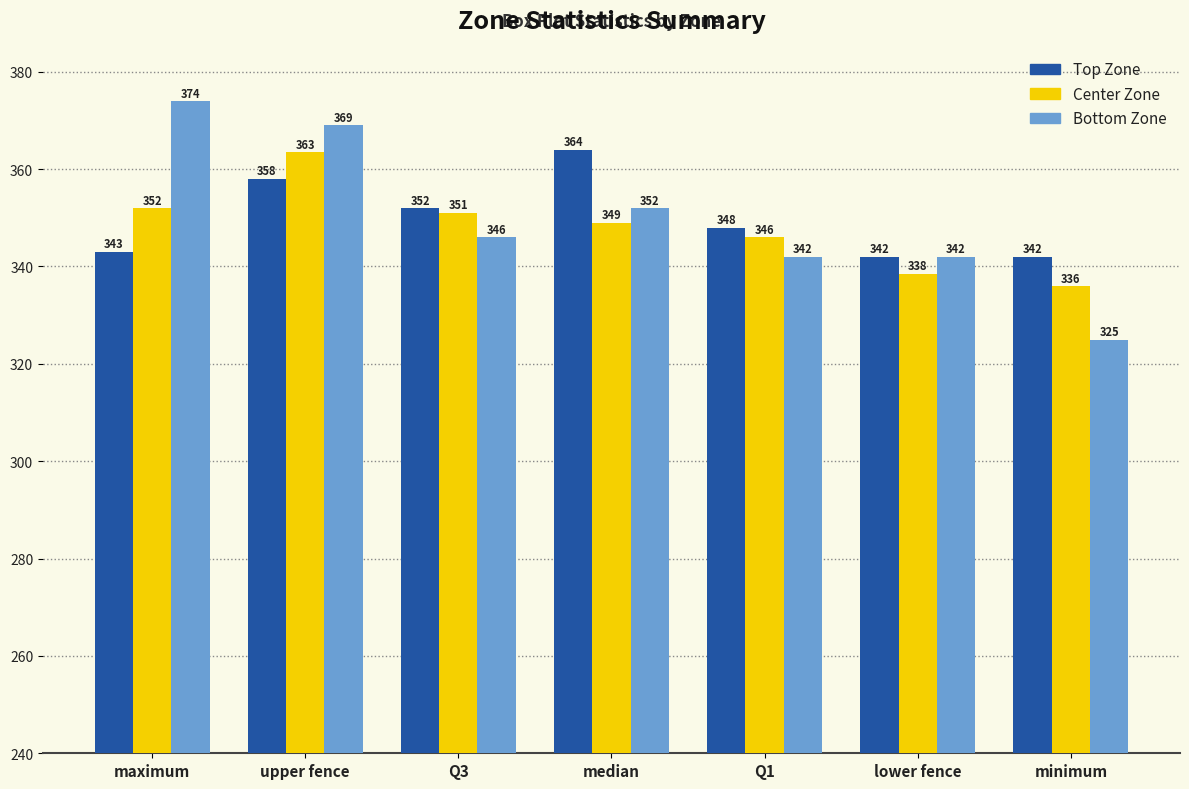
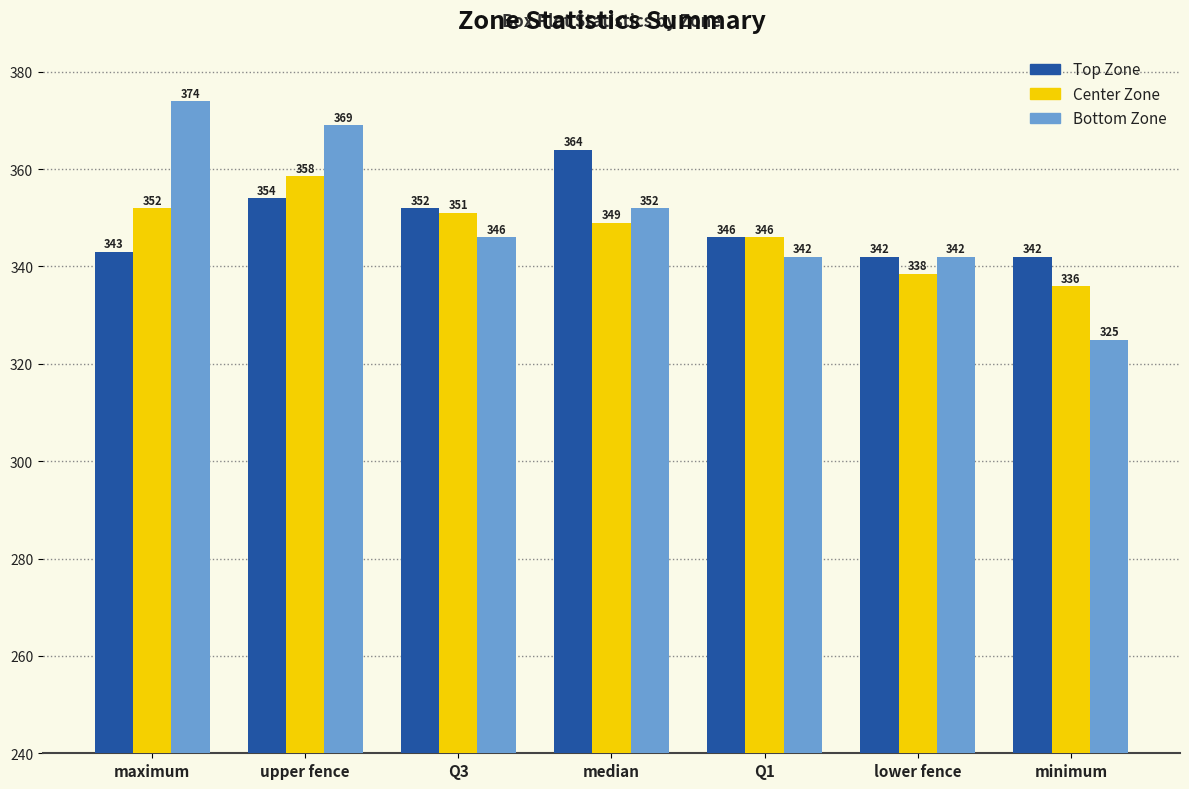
Top Zone, upper fence: 358 -> 354
Center Zone, upper fence: 363 -> 358
Top Zone, Q1: 348 -> 346
